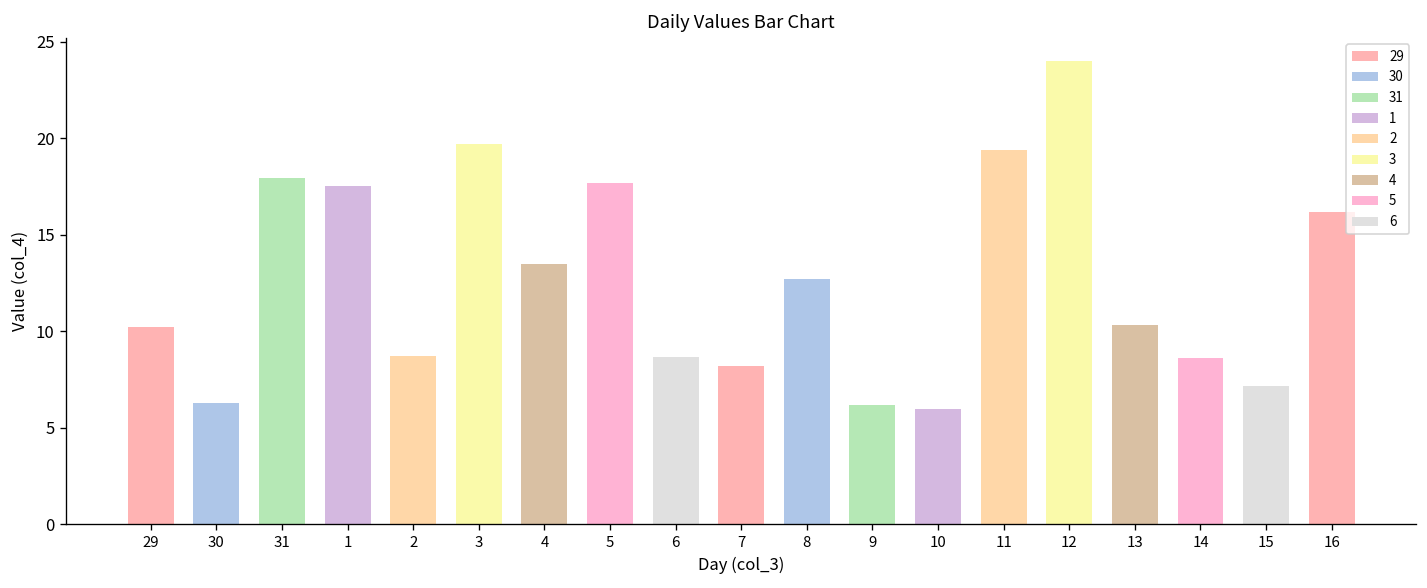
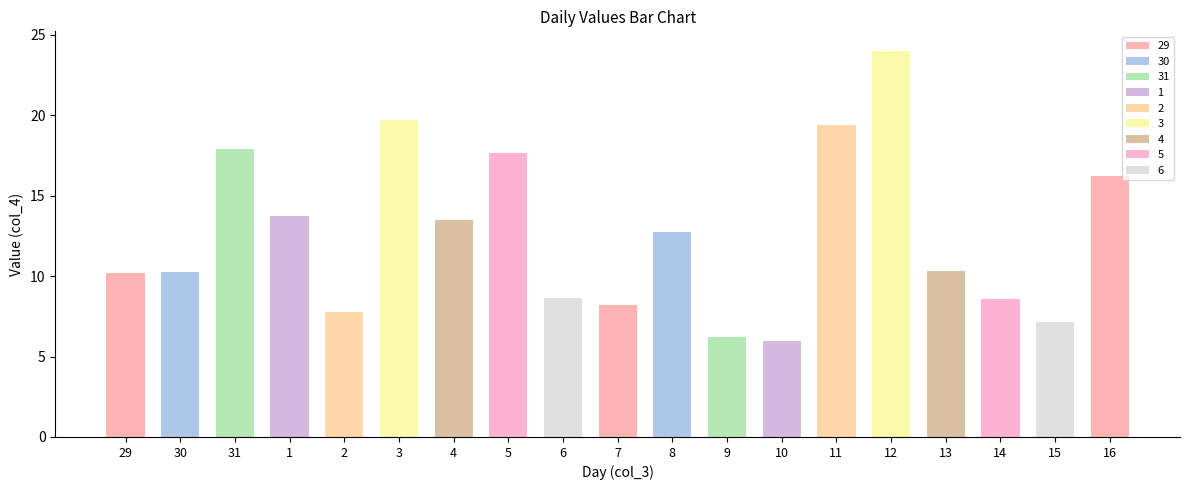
30: 6.3 -> 10.2
1: 17.5 -> 13.7
2: 8.7 -> 7.8
